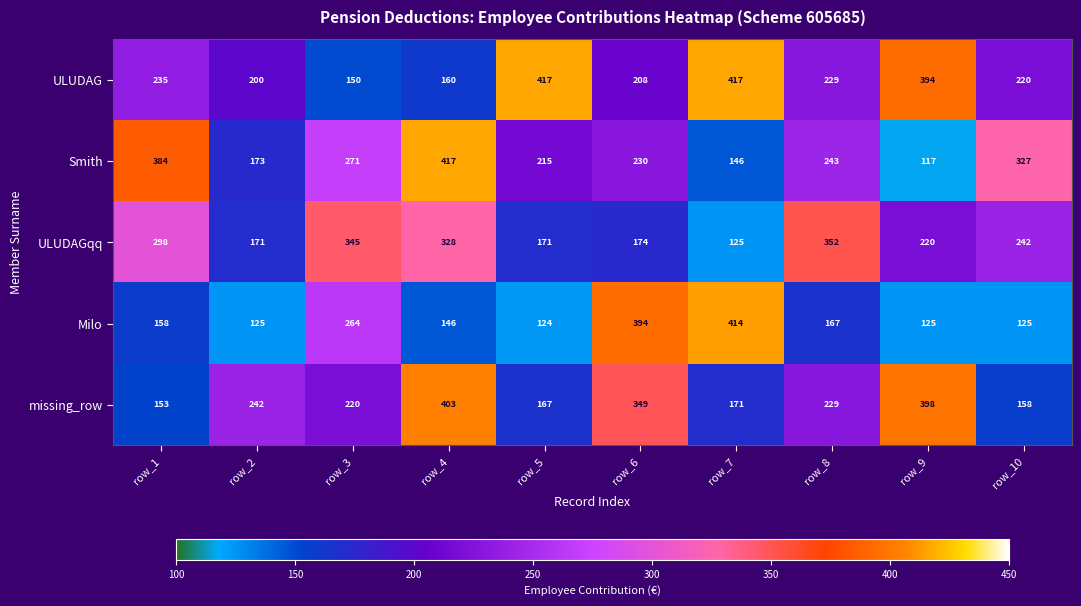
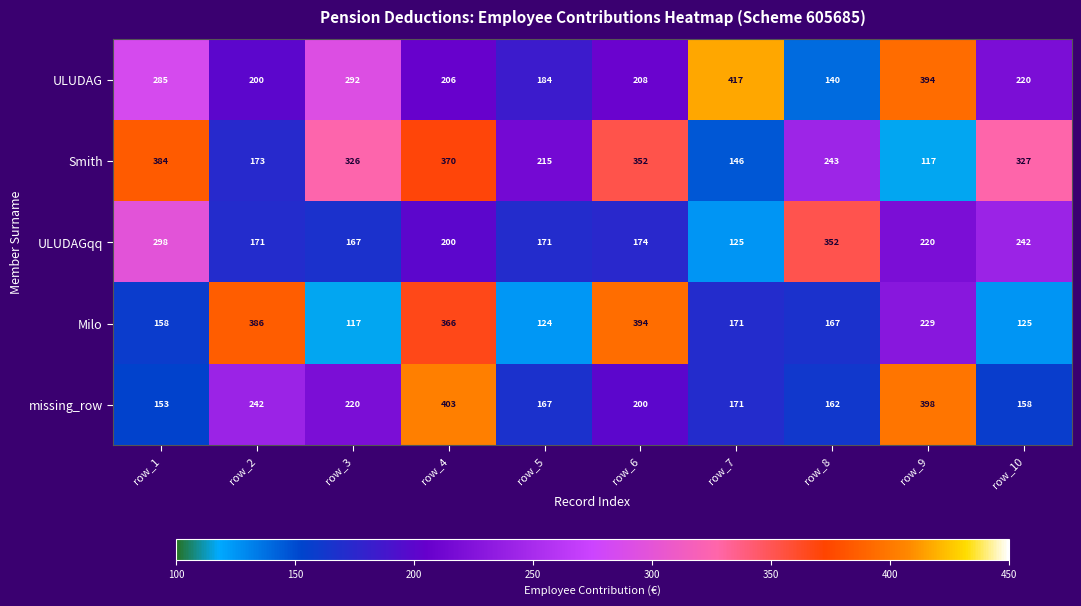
ULUDAG, row_1: 235 -> 285
ULUDAG, row_3: 150 -> 292
ULUDAG, row_4: 160 -> 206
ULUDAG, row_5: 417 -> 184
ULUDAG, row_8: 229 -> 140
Smith, row_3: 271 -> 326
Smith, row_4: 417 -> 370
Smith, row_6: 230 -> 352
ULUDAGqq, row_3: 345 -> 167
ULUDAGqq, row_4: 328 -> 200
Milo, row_2: 125 -> 386
Milo, row_3: 264 -> 117
Milo, row_4: 146 -> 366
Milo, row_7: 414 -> 171
Milo, row_9: 125 -> 229
missing_row, row_6: 349 -> 200
missing_row, row_8: 229 -> 162
